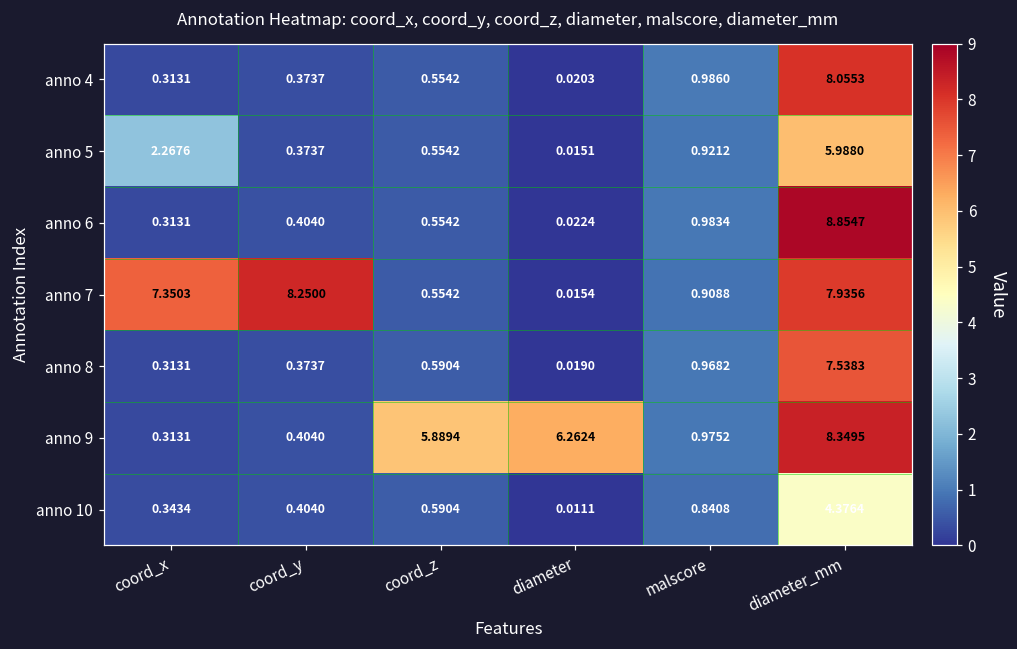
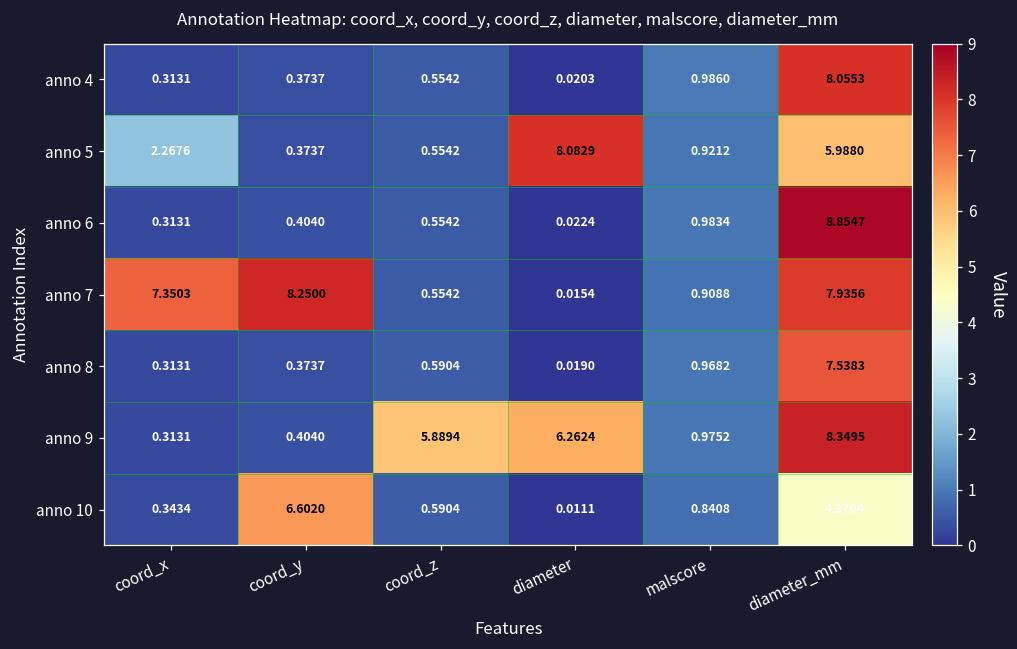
anno 5, diameter: 0.0151 -> 8.0829
anno 10, coord_y: 0.4040 -> 6.6020
